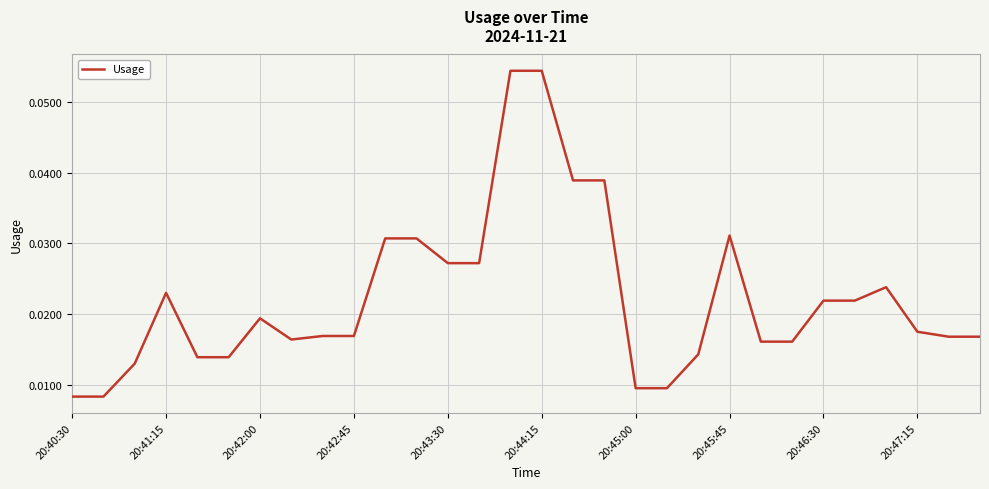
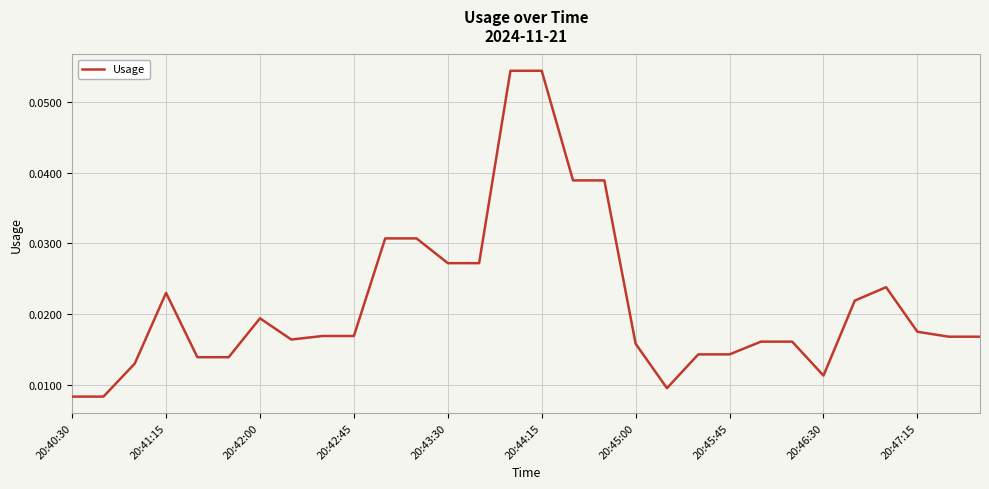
20:45:00: 0.010 -> 0.016
20:45:45: 0.031 -> 0.014
20:46:30: 0.022 -> 0.011
